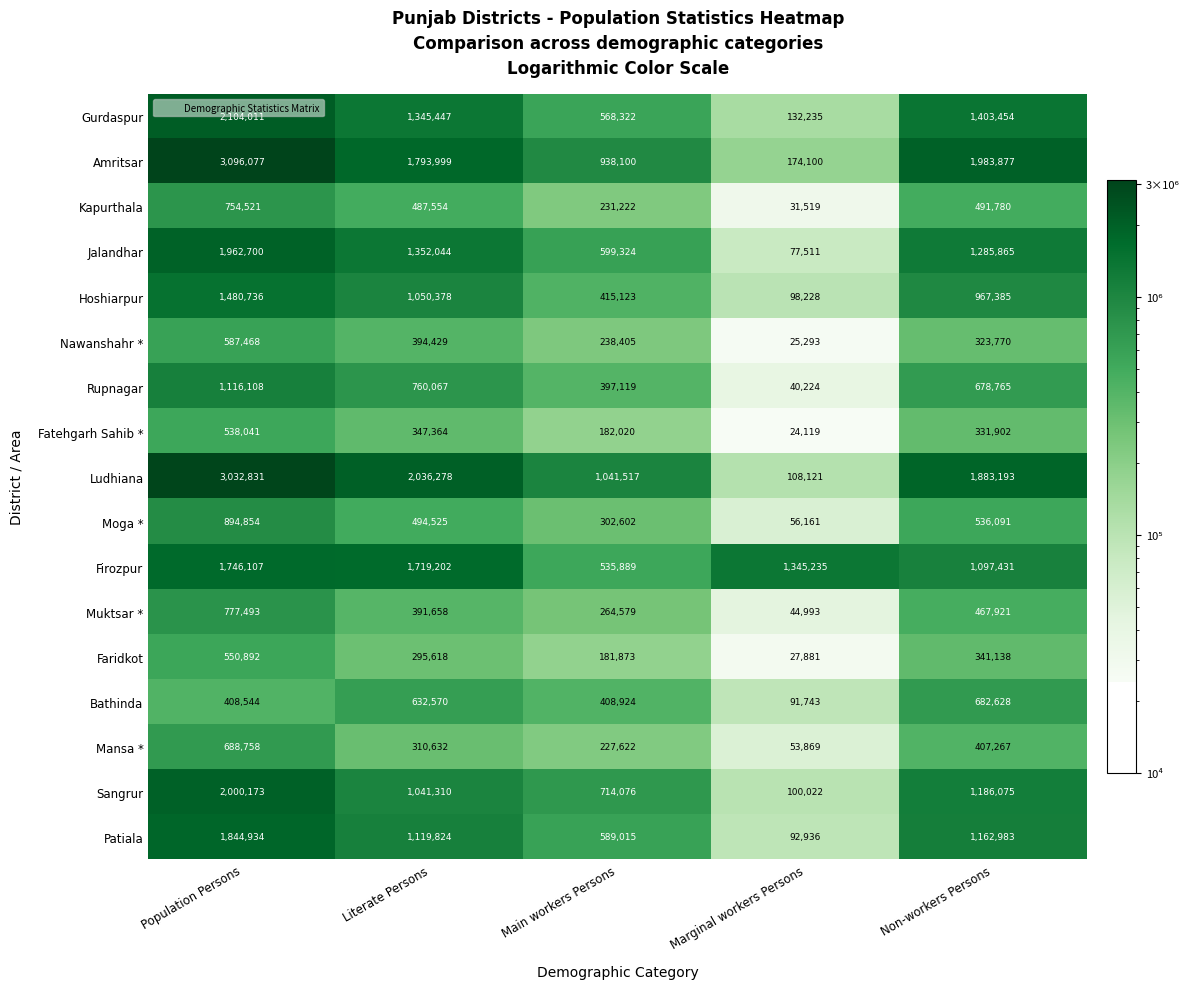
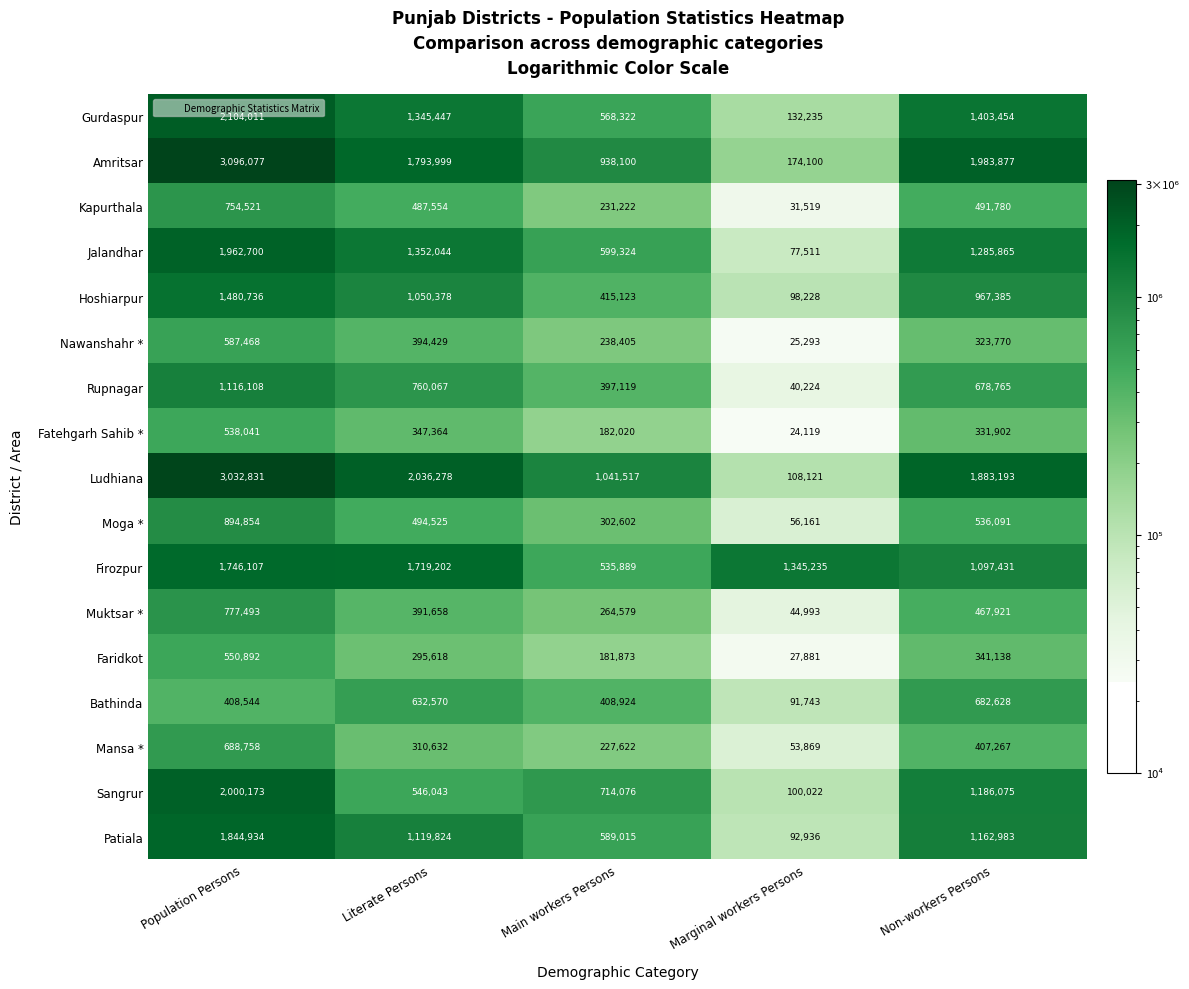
Sangrur, Literate Persons: 1,041,310 -> 546,043
